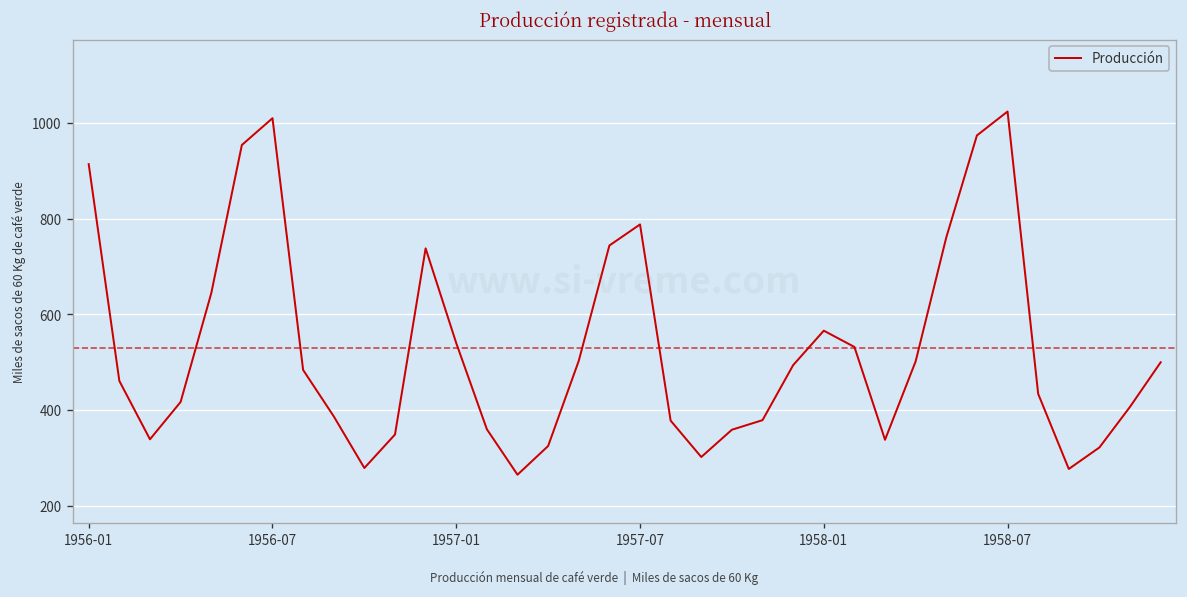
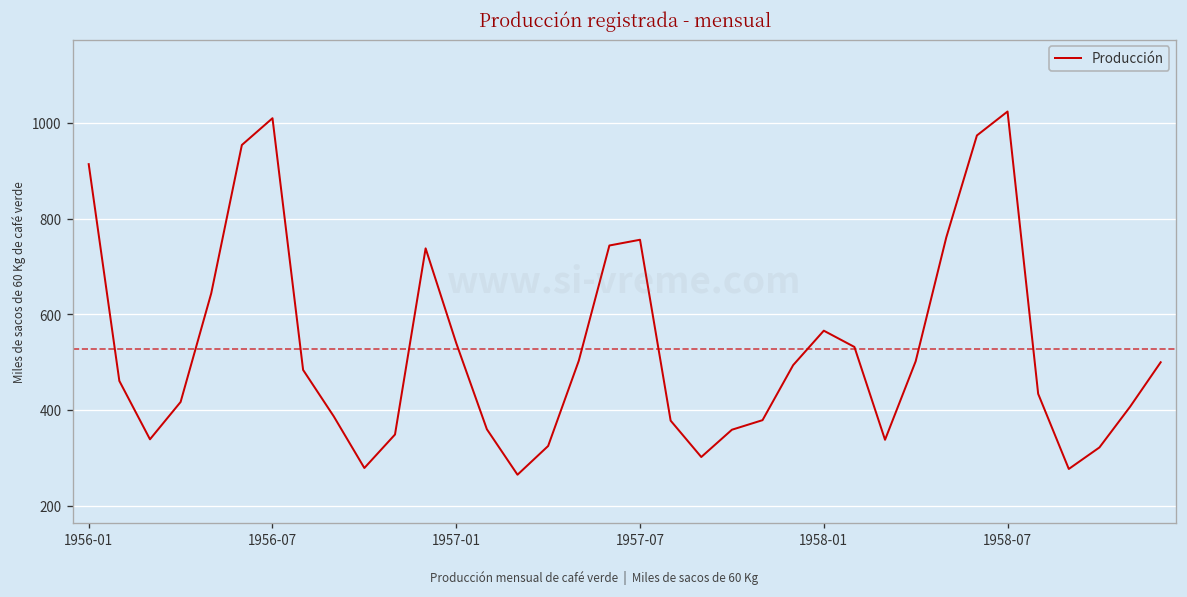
1957-07: 790 -> 760
